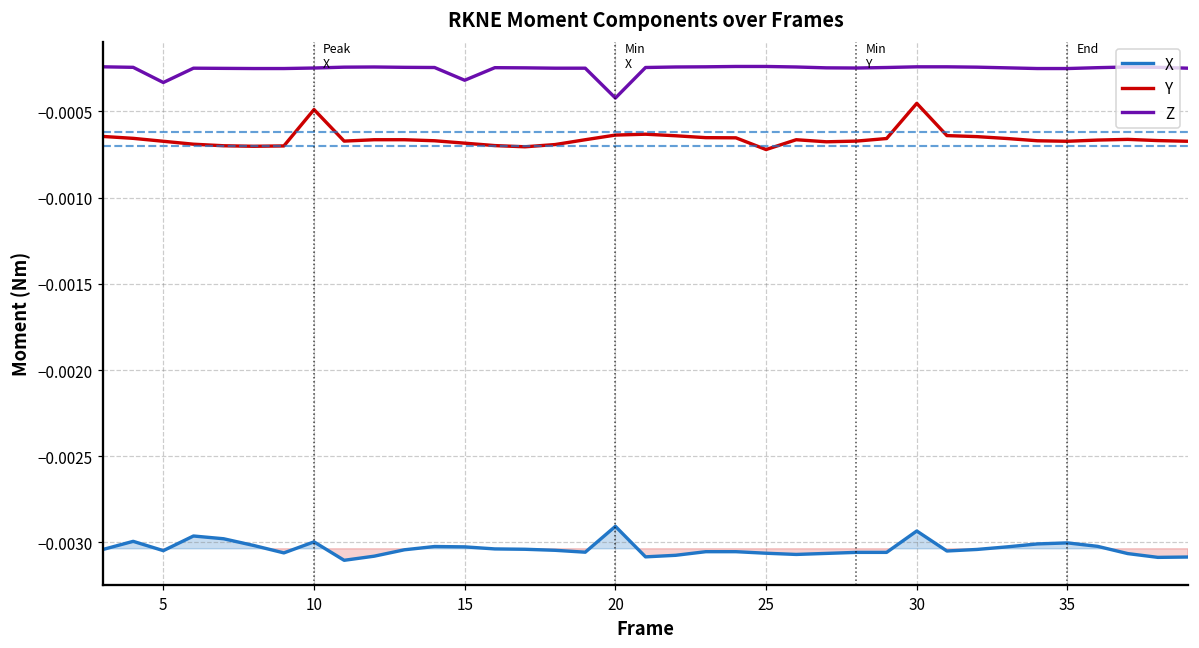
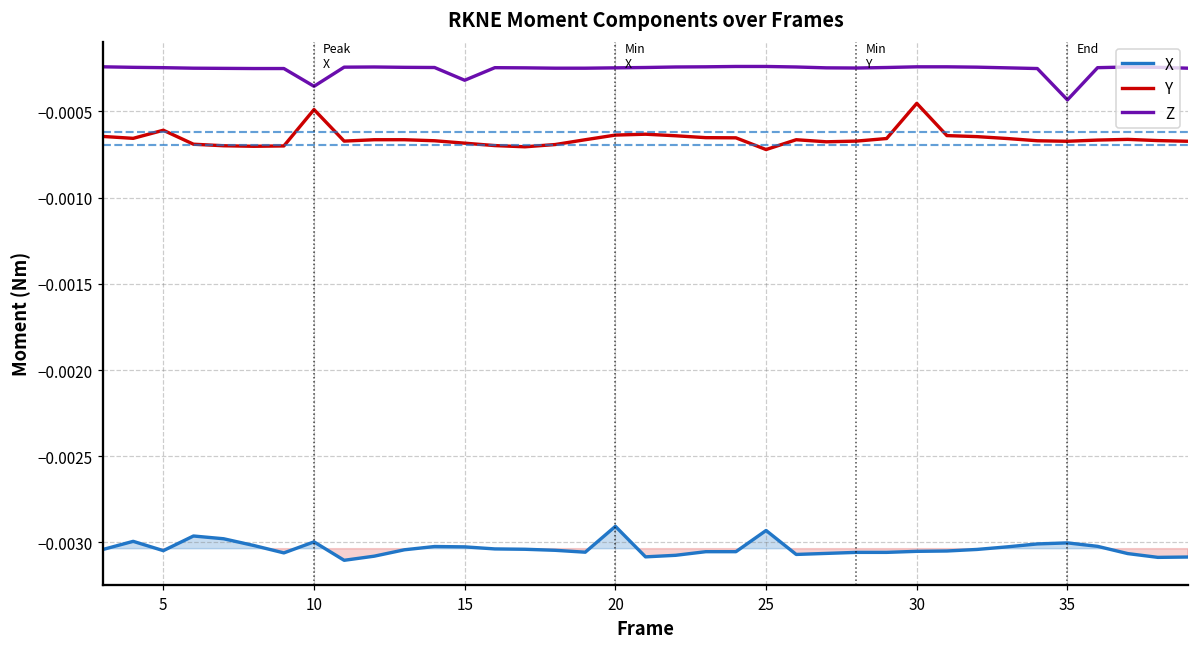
Y, 5: -0.00067 -> -0.00061
Z, 5: -0.00033 -> -0.00025
Z, 10: -0.00025 -> -0.00035
Z, 20: -0.00042 -> -0.00025
X, 25: -0.00306 -> -0.00293
X, 30: -0.00293 -> -0.00305
Z, 35: -0.00025 -> -0.00043
